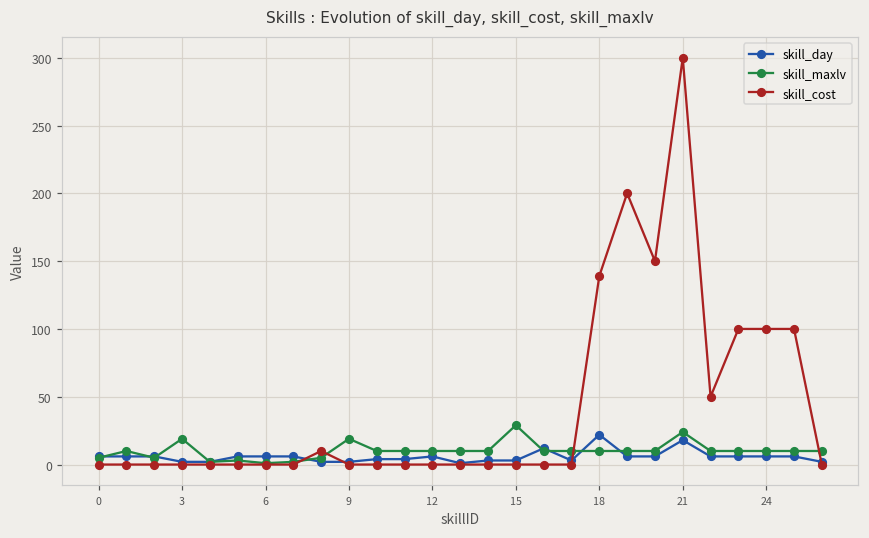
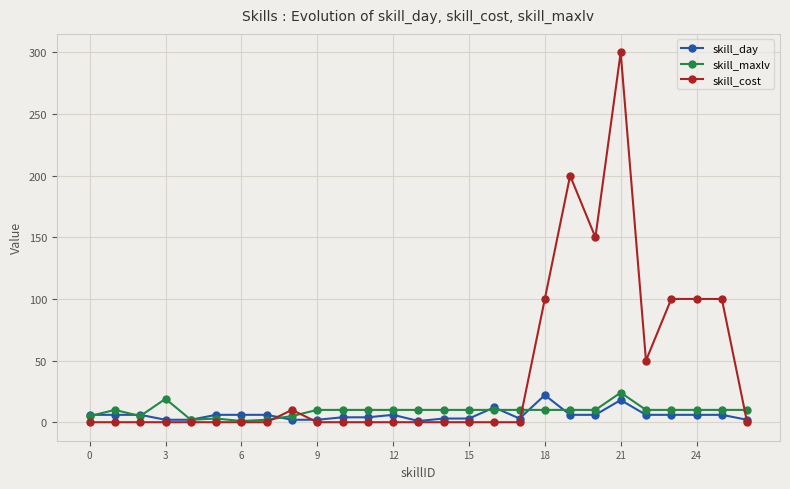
skill_maxlv, 9: 19 -> 10
skill_maxlv, 15: 29 -> 10
skill_cost, 18: 139 -> 100
